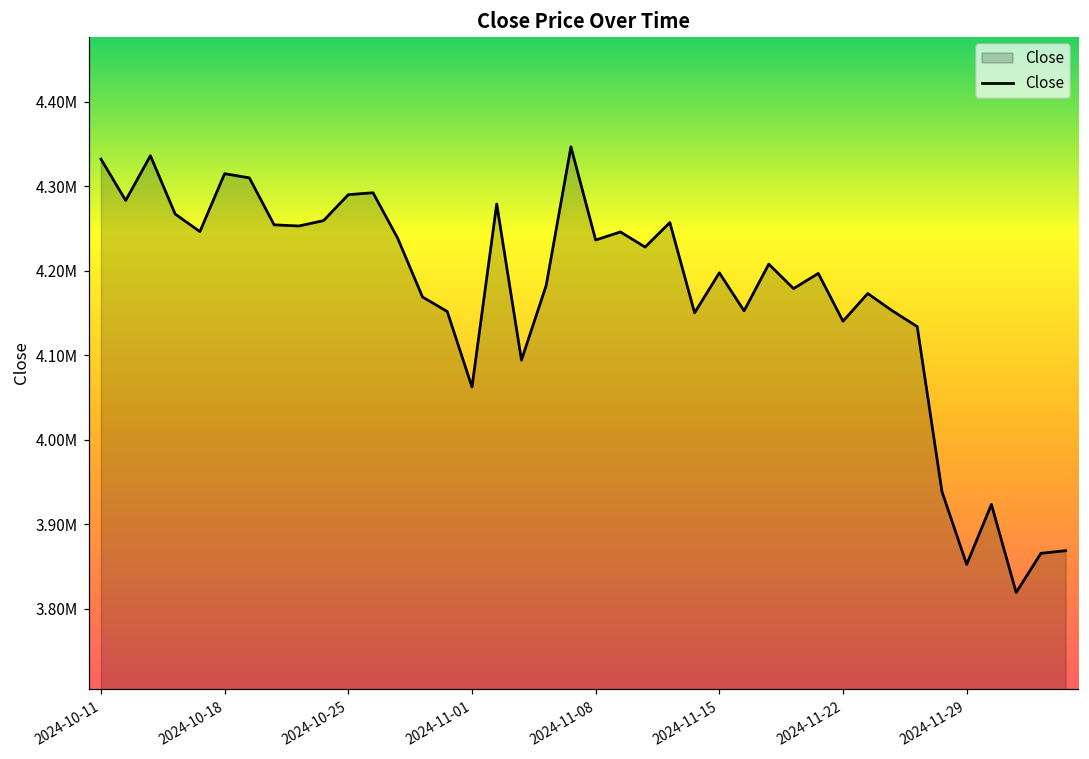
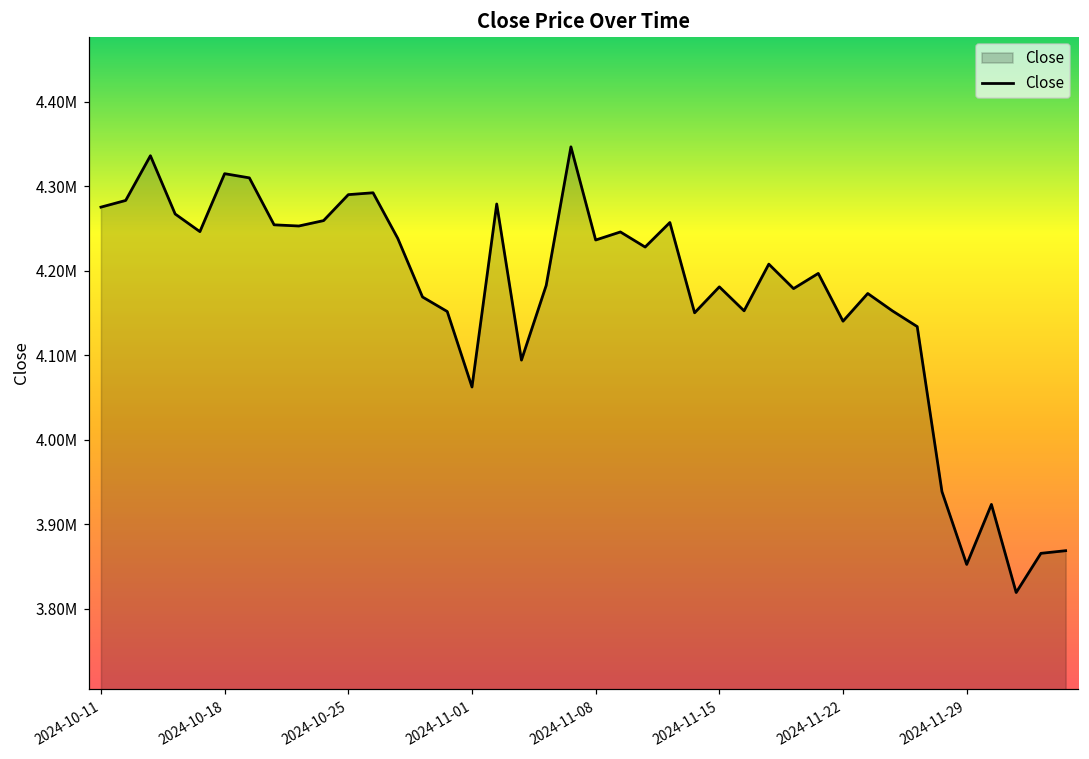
2024-10-11: 4330000 -> 4280000
2024-11-15: 4200000 -> 4180000
